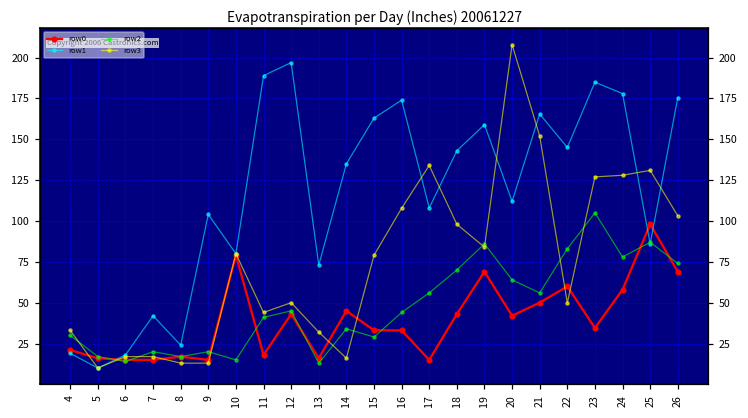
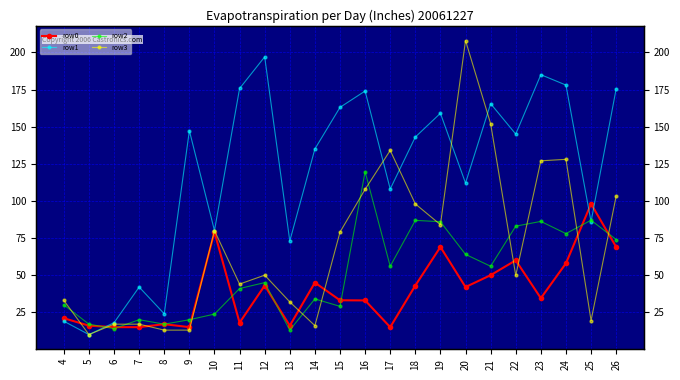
row1, 9: 104 -> 147
row2, 10: 15 -> 24
row1, 11: 189 -> 176
row2, 16: 44 -> 120
row2, 18: 70 -> 87
row2, 23: 105 -> 86
row3, 25: 131 -> 19
